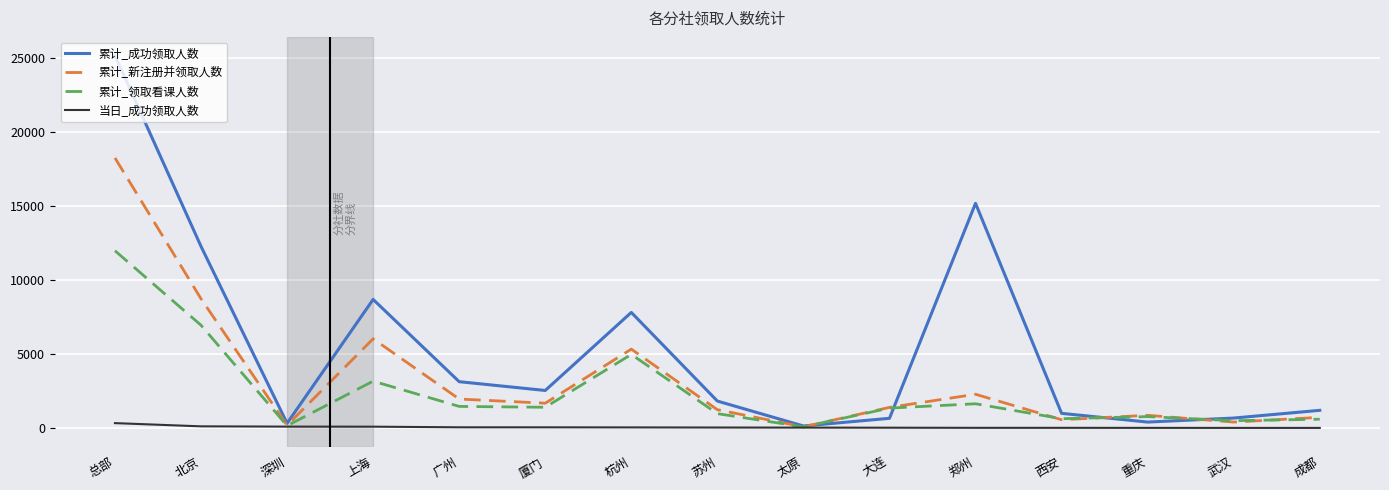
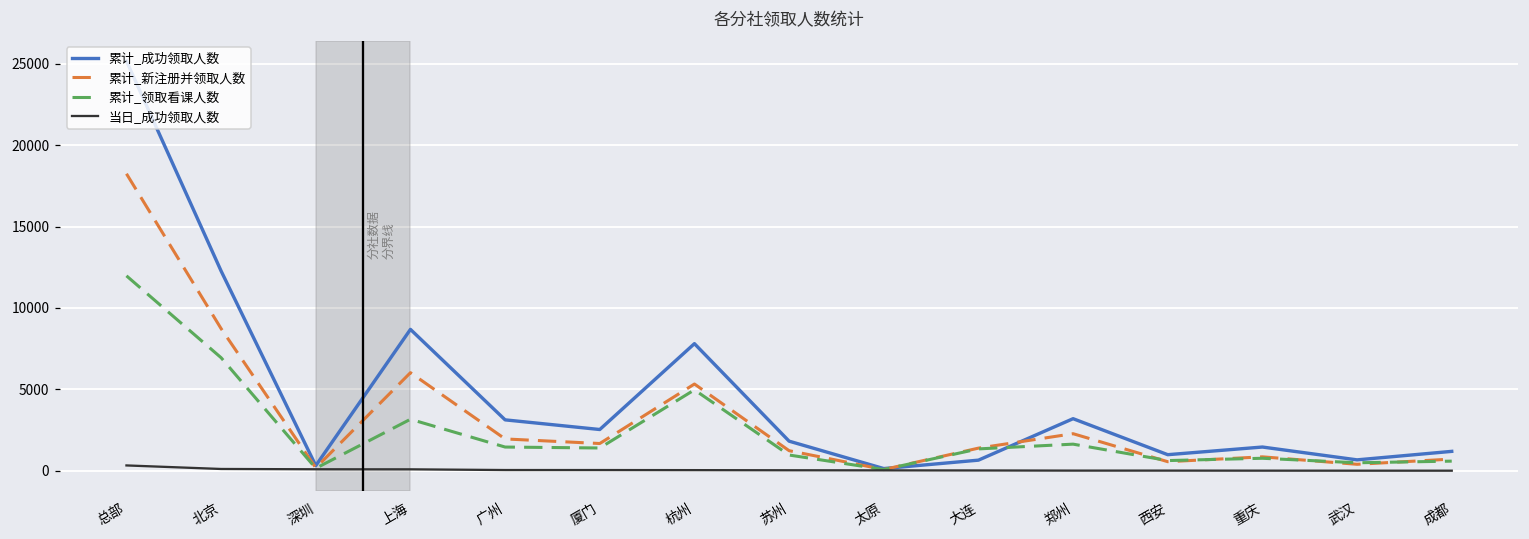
累计_成功领取人数, 郑州: 15200 -> 3200
累计_成功领取人数, 重庆: 400 -> 1500
